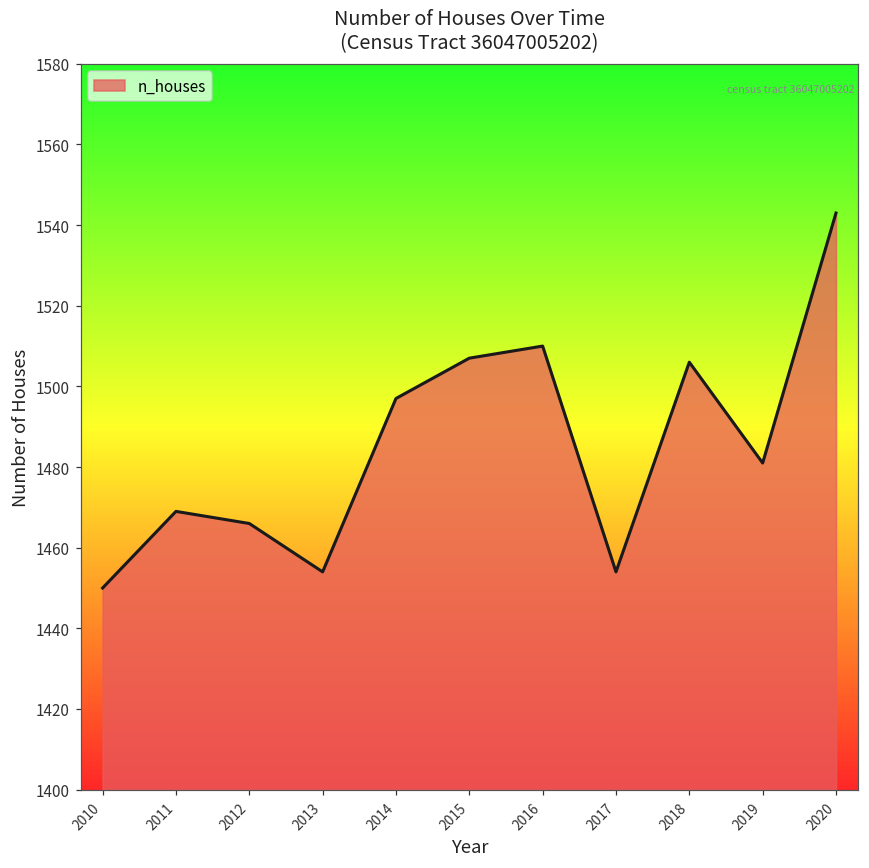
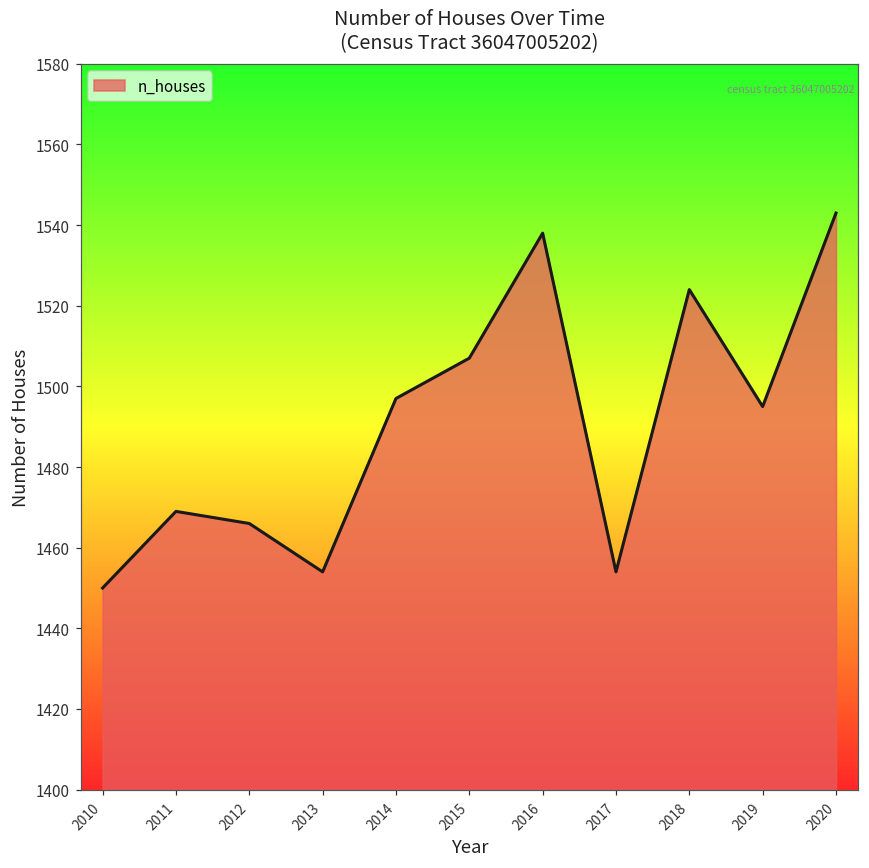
2016: 1510 -> 1538
2018: 1506 -> 1524
2019: 1481 -> 1495
